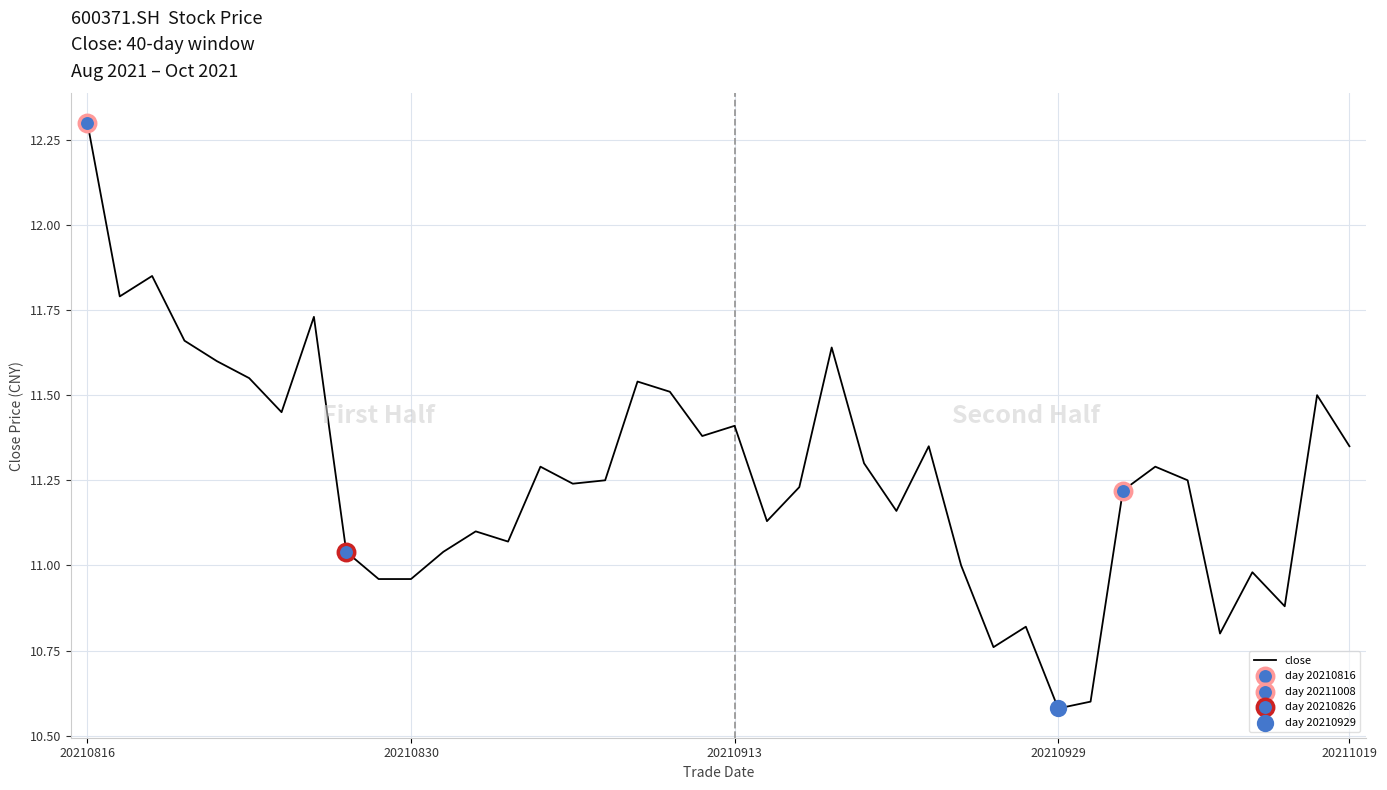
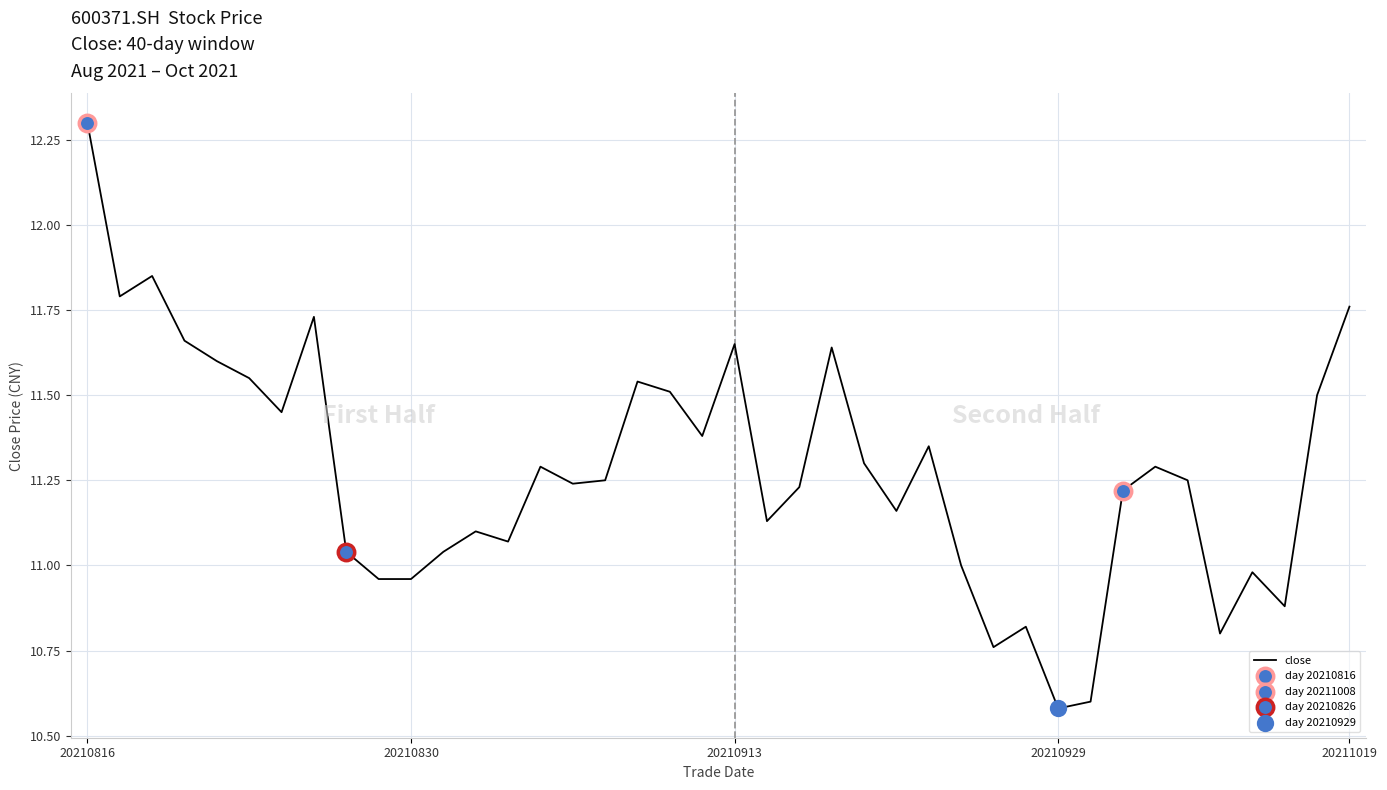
close, 20210913: 11.41 -> 11.65
close, 20211019: 11.35 -> 11.76
